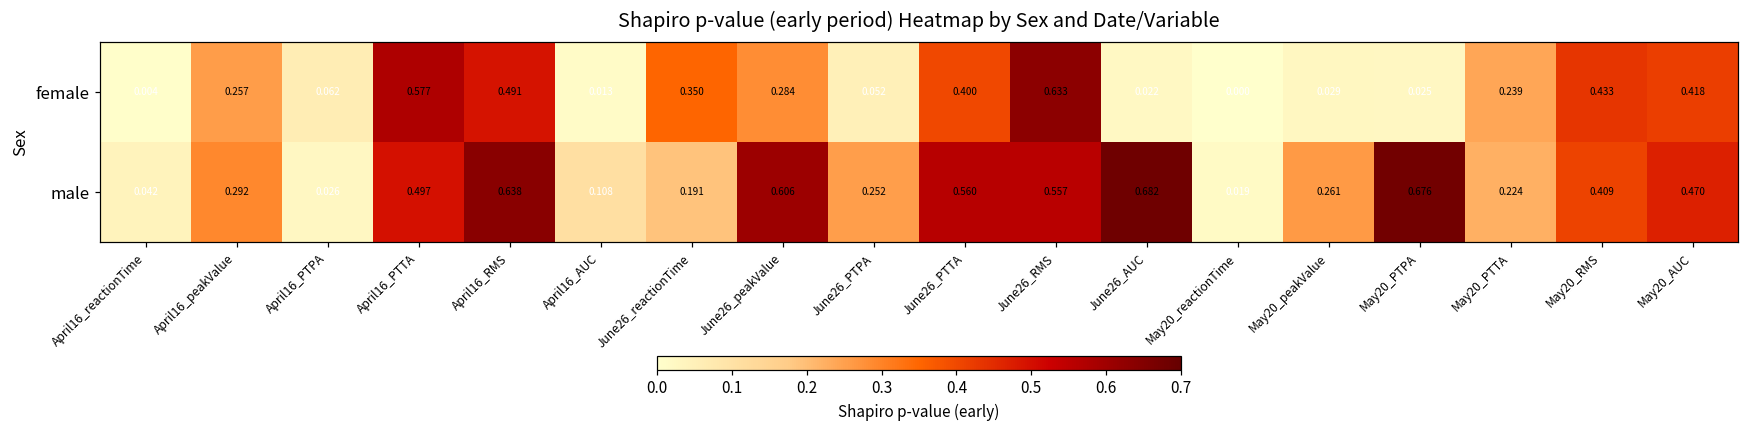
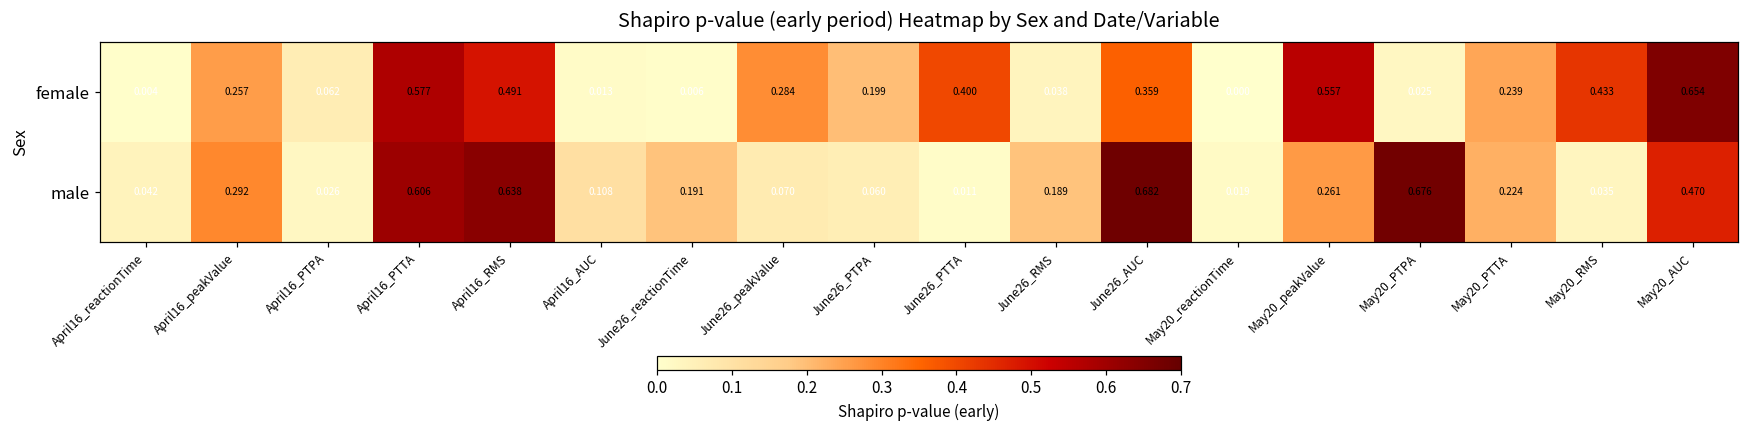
female, June26_reactionTime: 0.350 -> 0.006
female, June26_PTPA: 0.052 -> 0.199
female, June26_RMS: 0.633 -> 0.038
female, June26_AUC: 0.022 -> 0.359
female, May20_peakValue: 0.029 -> 0.557
female, May20_AUC: 0.418 -> 0.654
male, April16_PTTA: 0.497 -> 0.606
male, June26_peakValue: 0.606 -> 0.070
male, June26_PTPA: 0.252 -> 0.060
male, June26_PTTA: 0.560 -> 0.011
male, June26_RMS: 0.557 -> 0.189
male, May20_RMS: 0.409 -> 0.035
